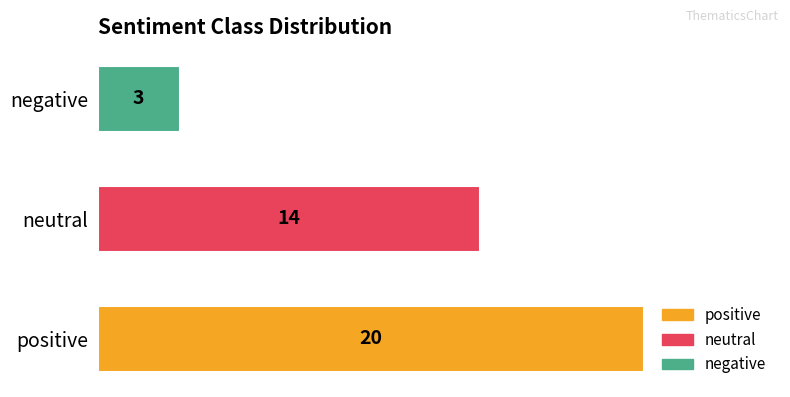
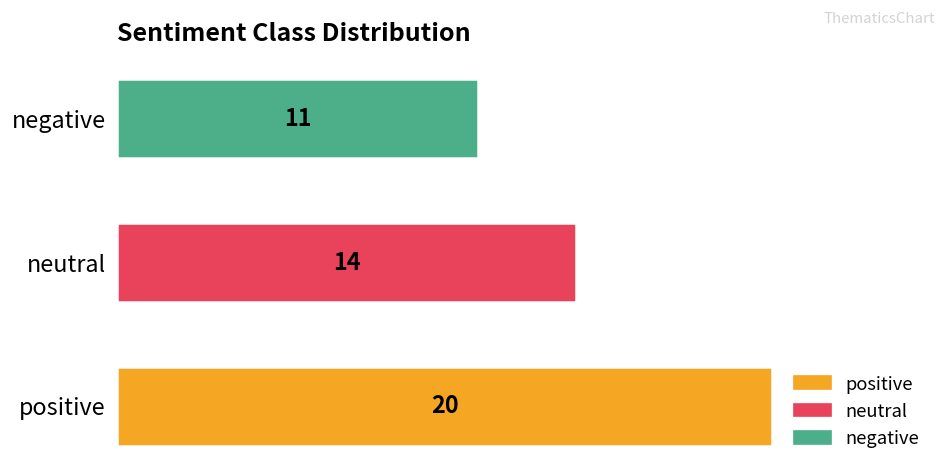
negative: 3 -> 11
